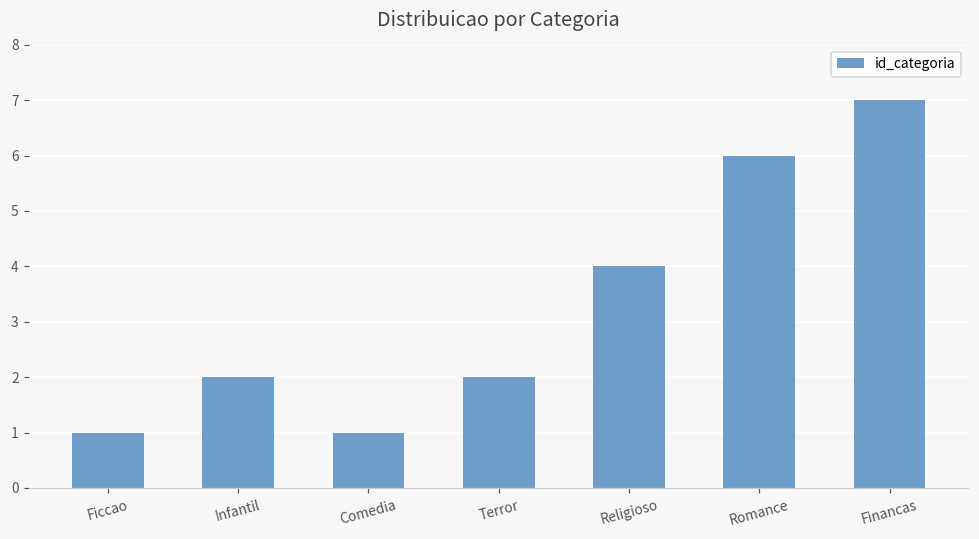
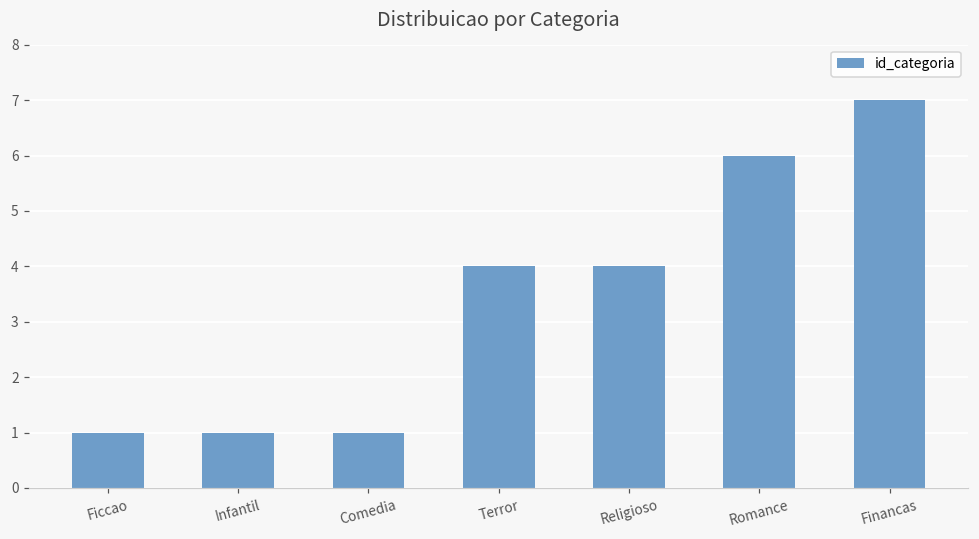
Infantil: 2 -> 1
Terror: 2 -> 4
